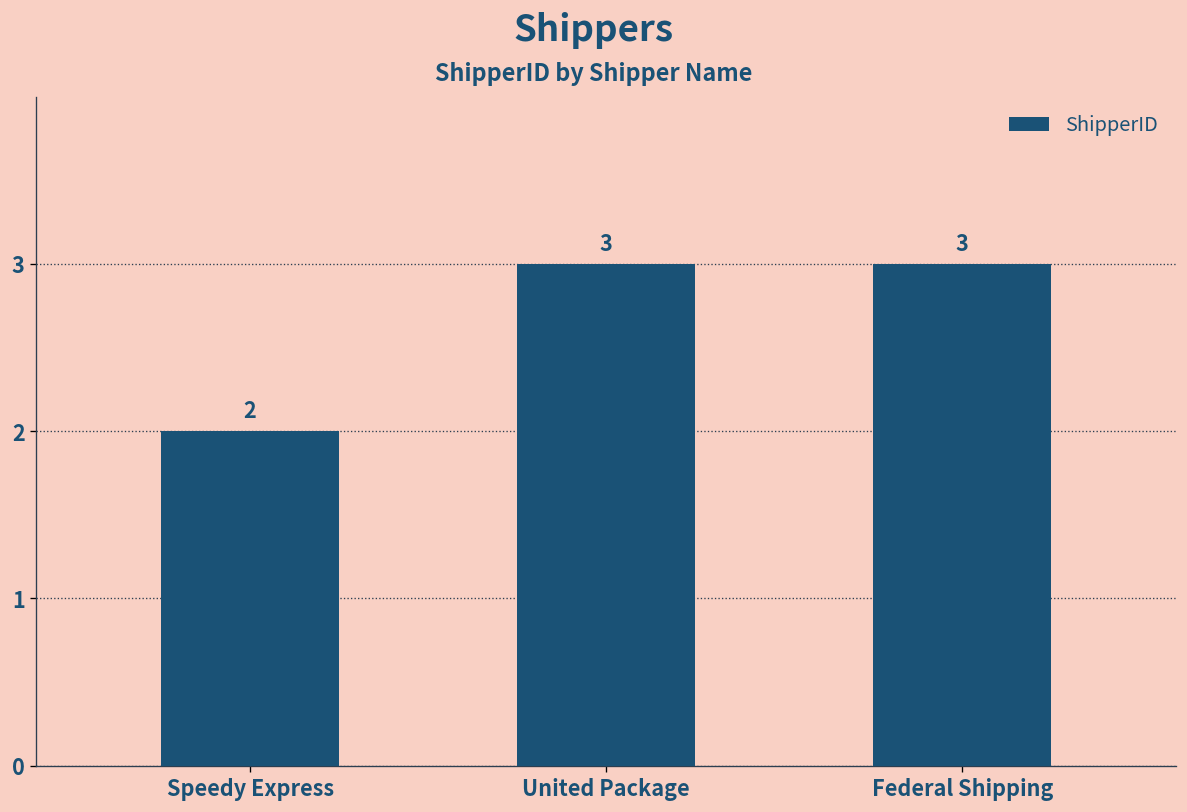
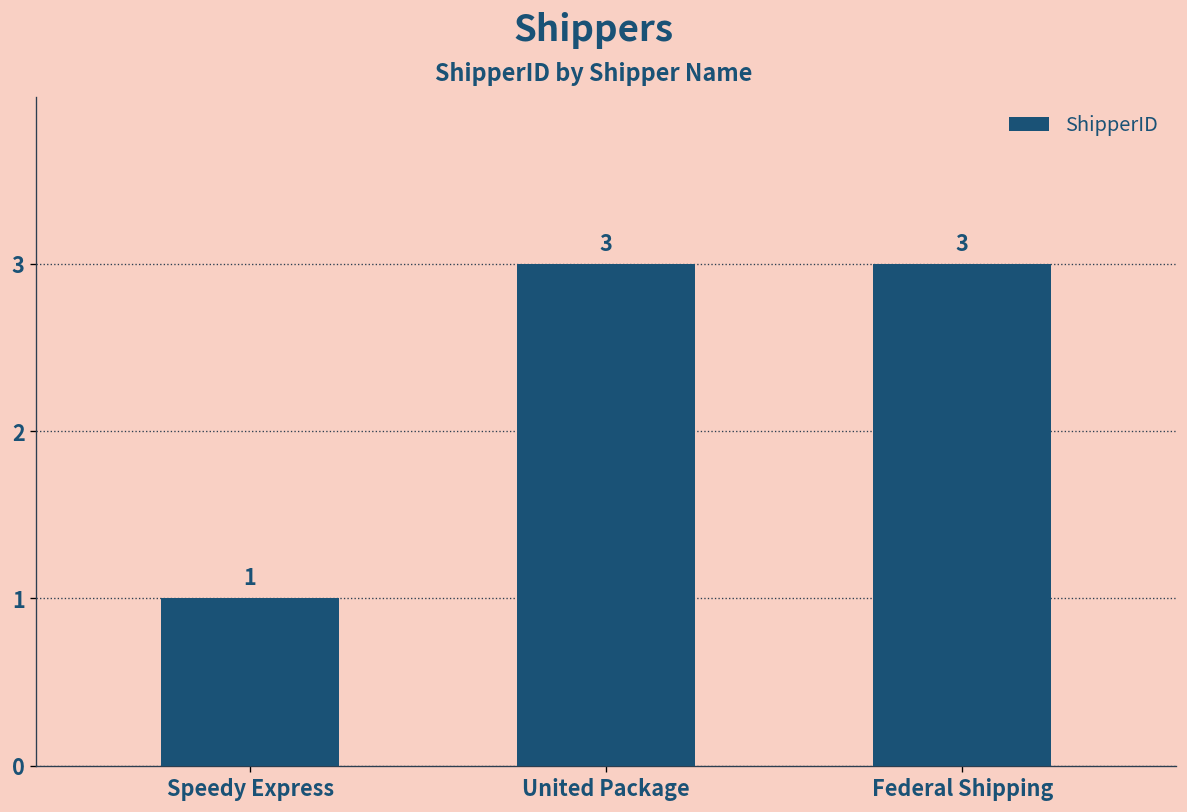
Speedy Express: 2 -> 1
